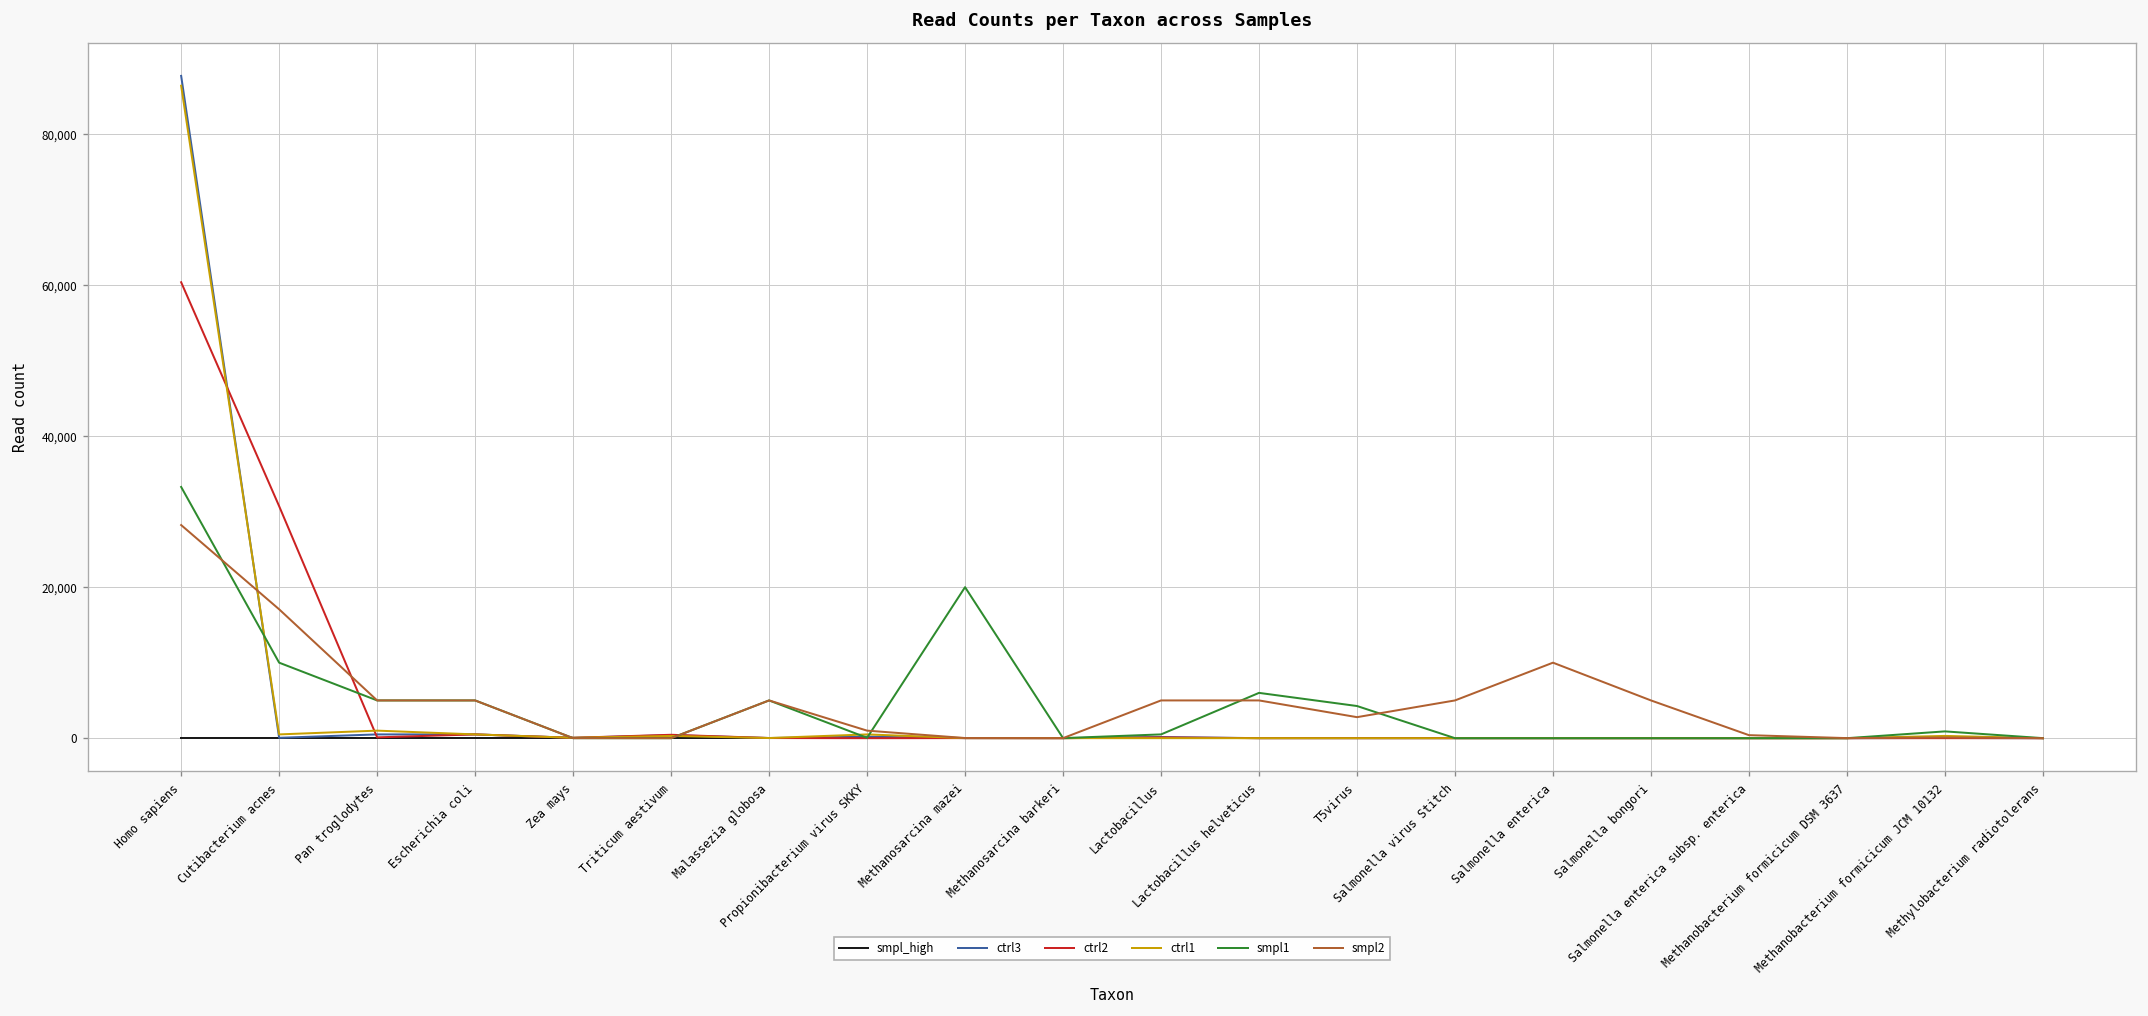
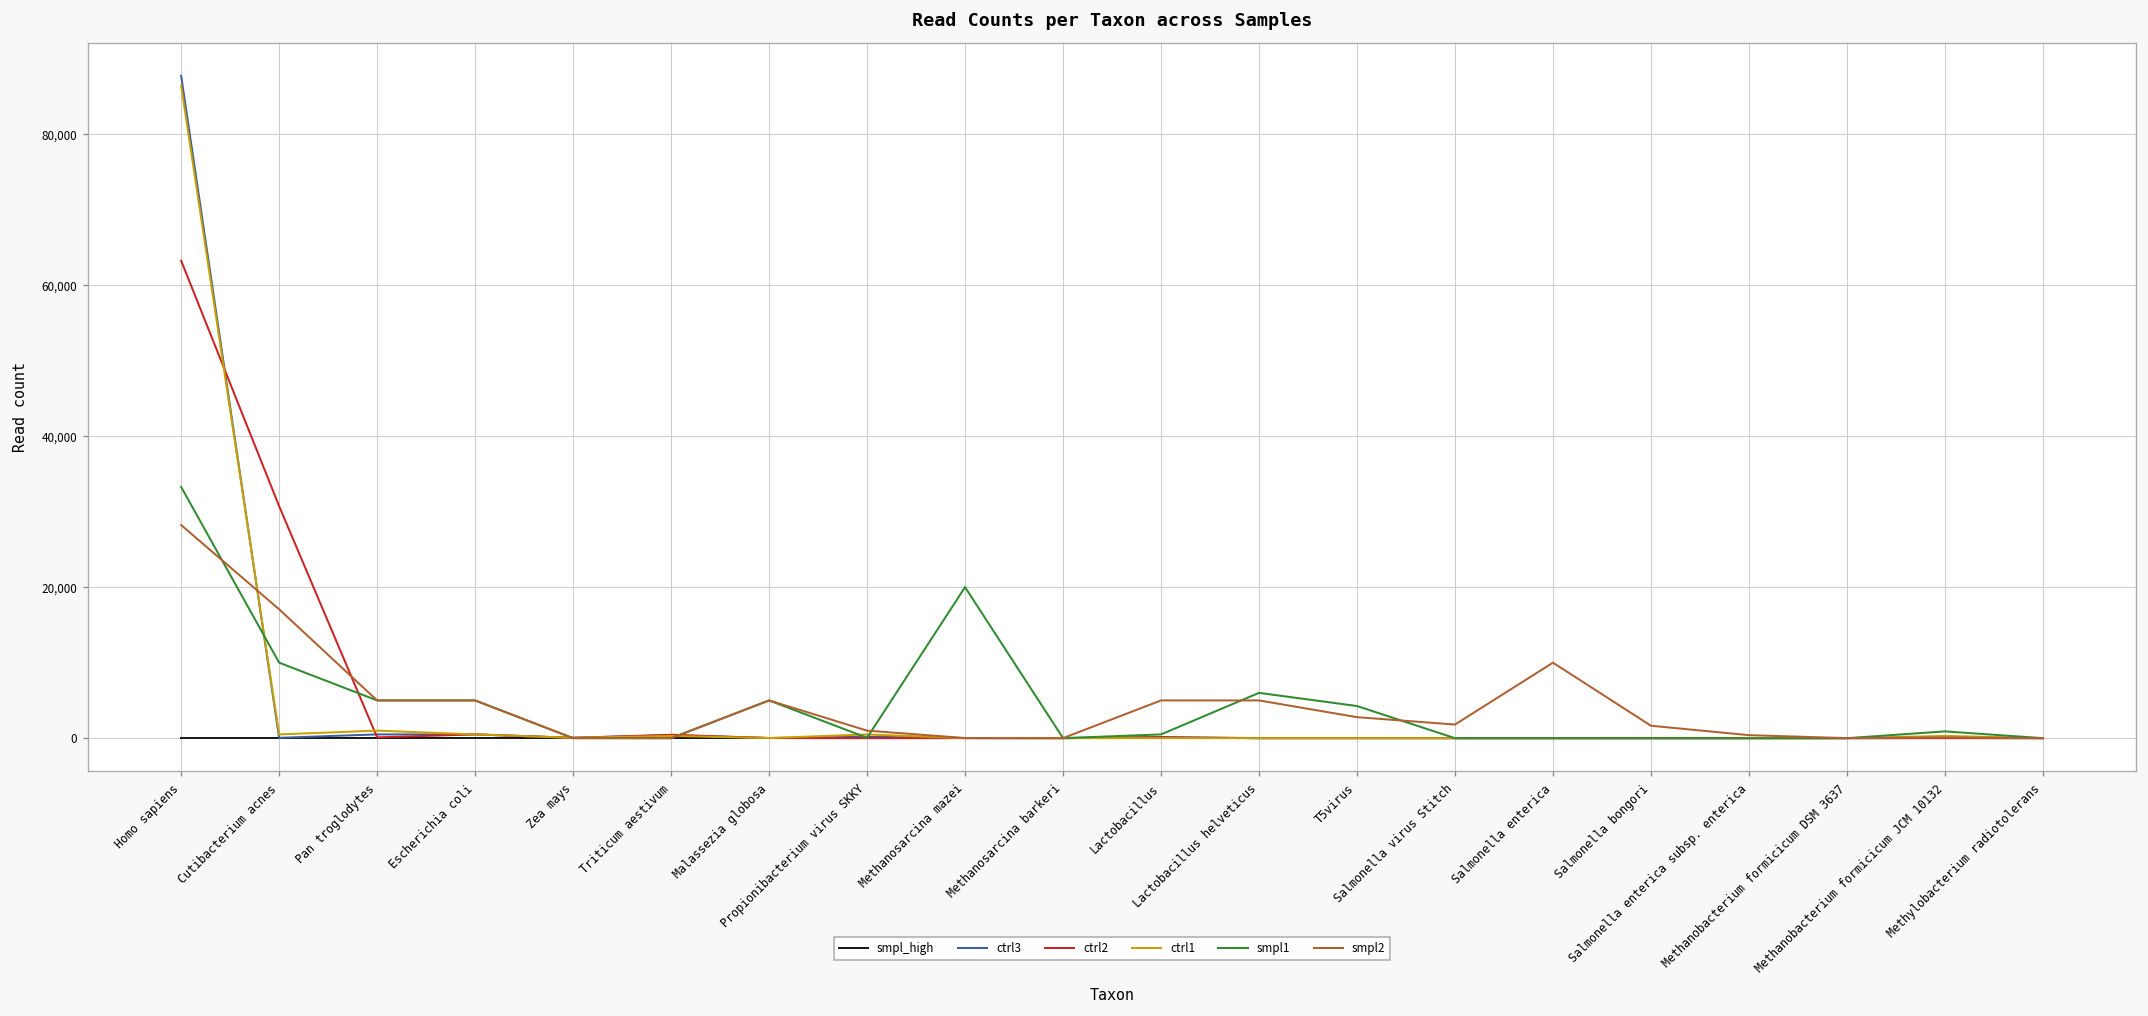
ctrl2, Homo sapiens: 60,000 -> 63,000
smpl2, Salmonella virus Stitch: 5,000 -> 2,000
smpl2, Salmonella bongori: 5,000 -> 2,000
